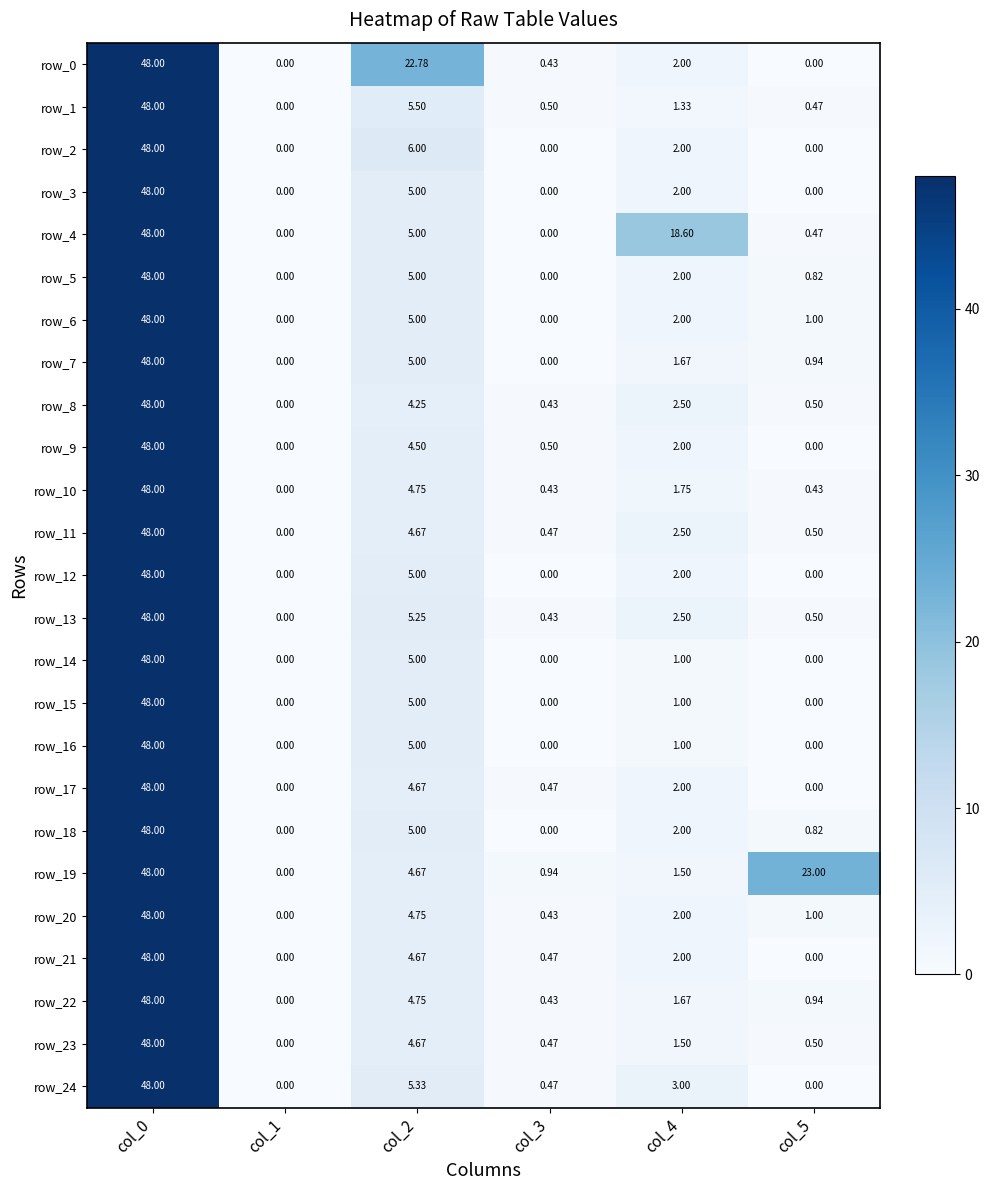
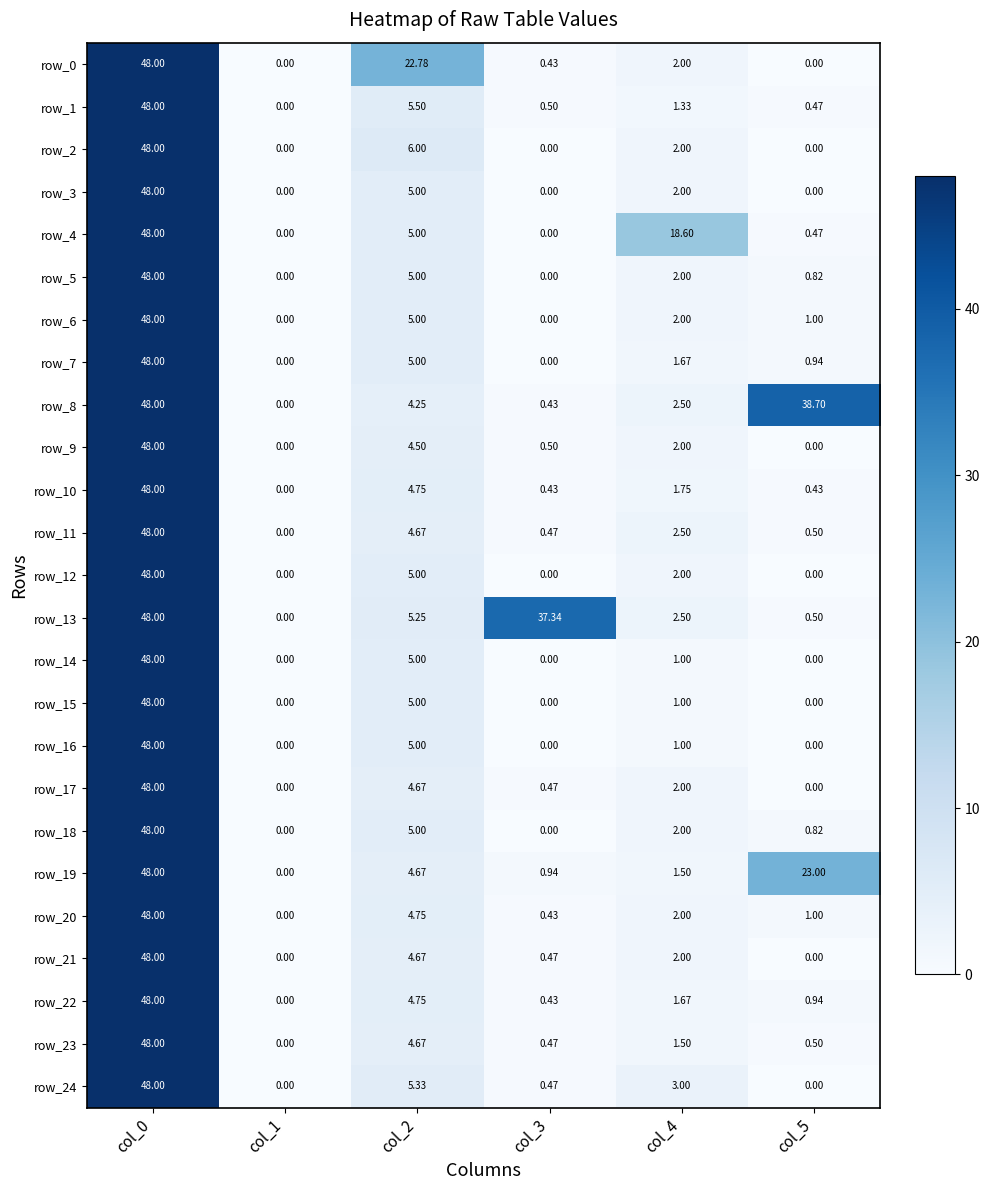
row_8, col_5: 0.50 -> 38.70
row_13, col_3: 0.43 -> 37.34
